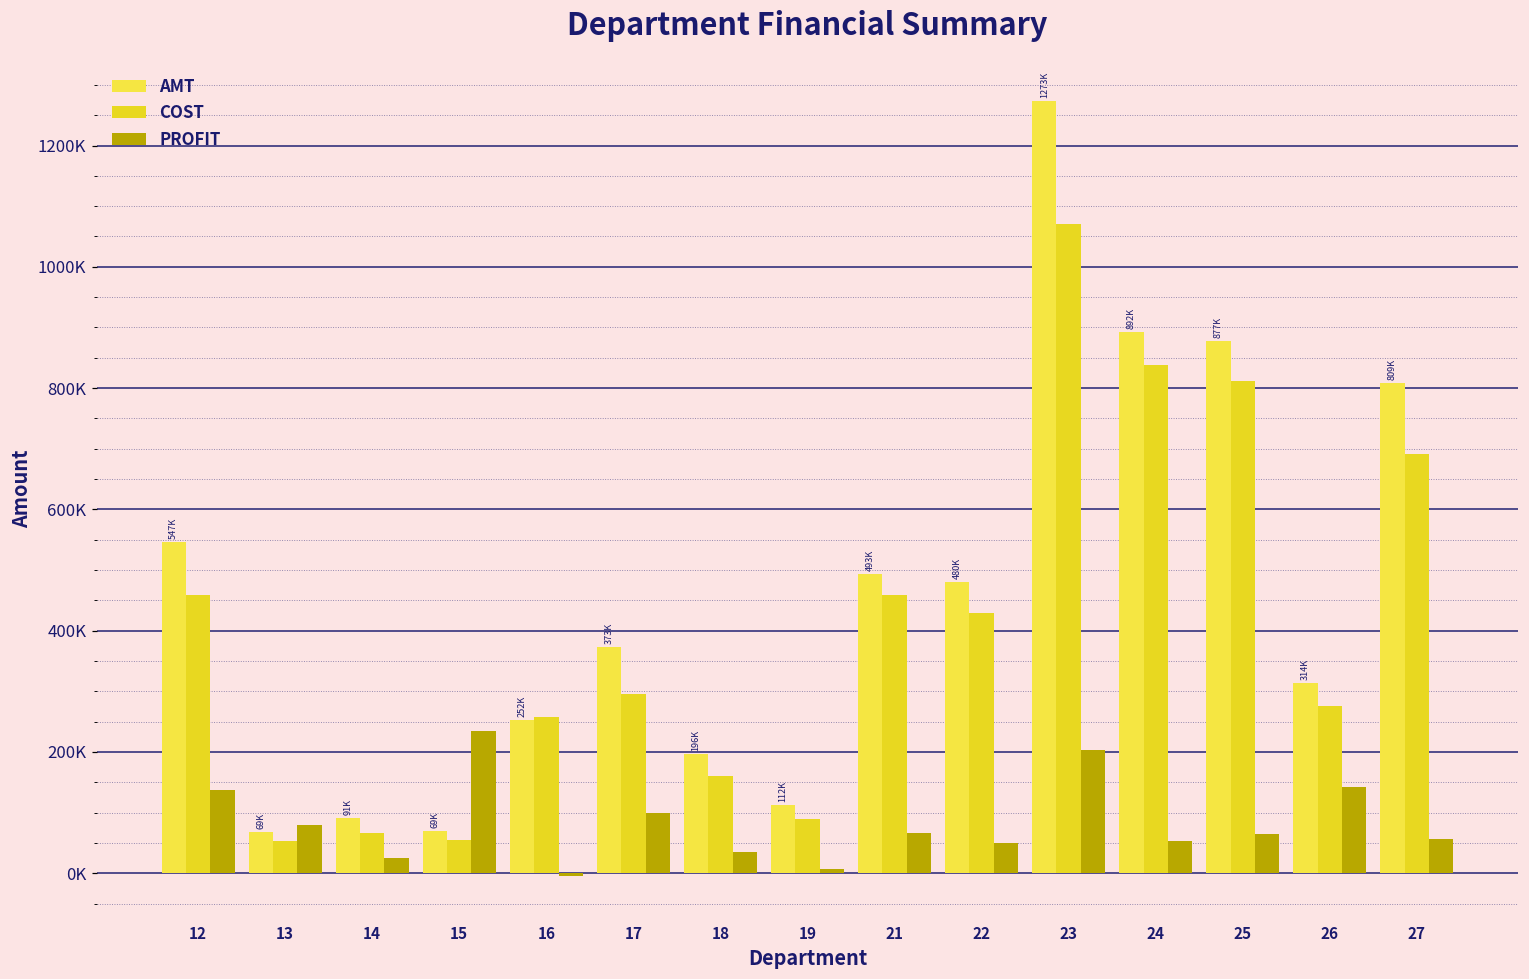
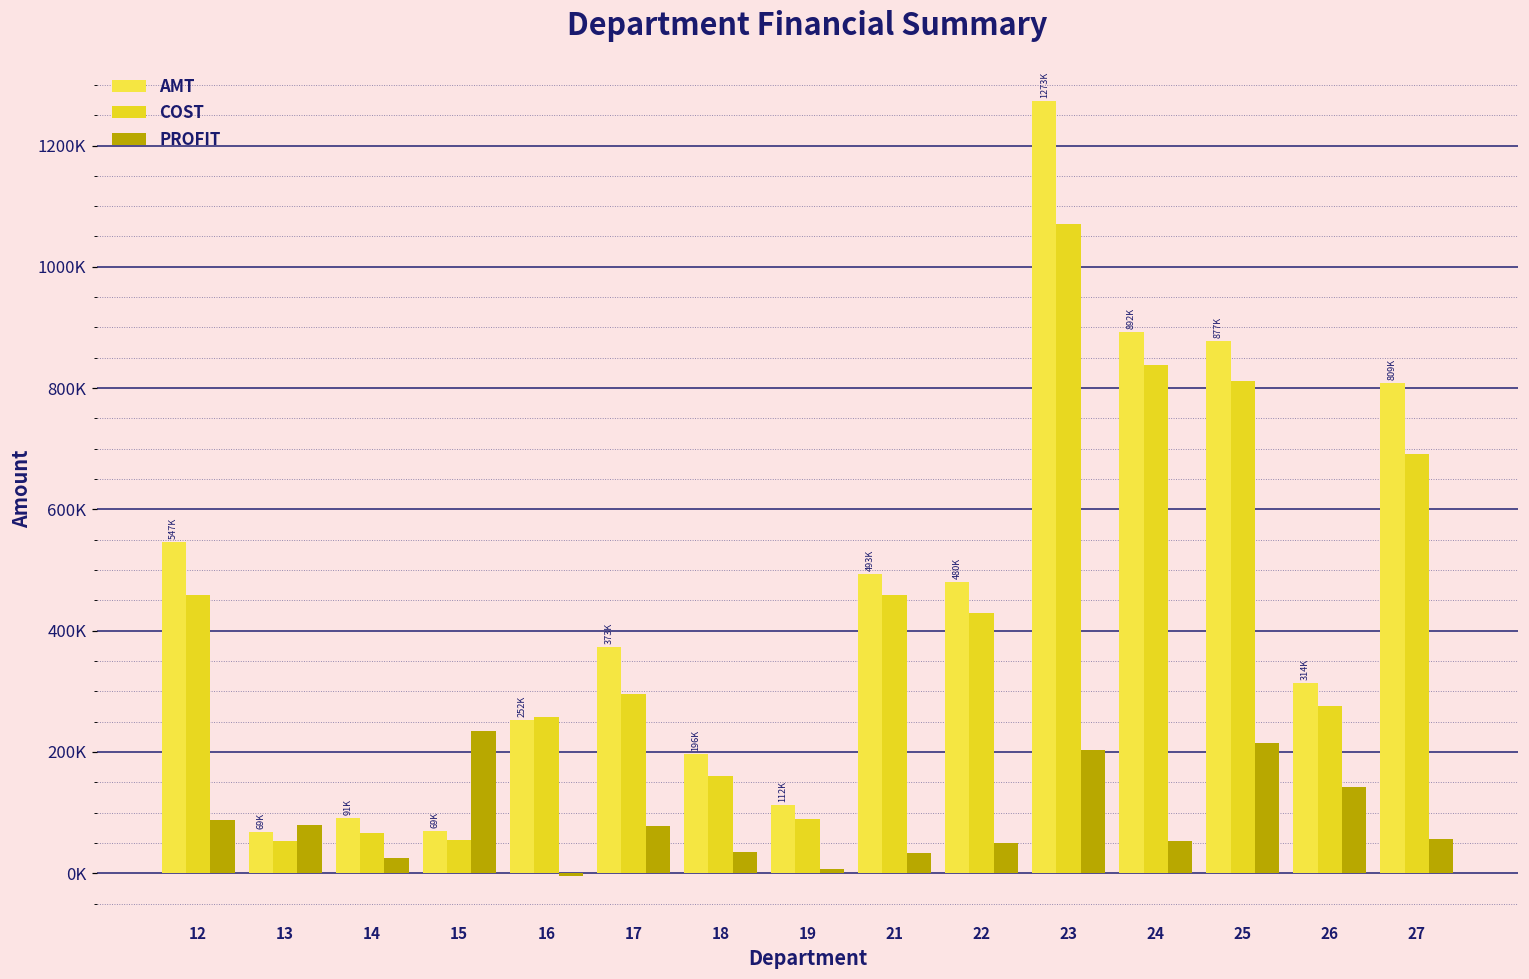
PROFIT, 12: 140000 -> 90000
PROFIT, 17: 100000 -> 80000
PROFIT, 21: 70000 -> 30000
PROFIT, 25: 70000 -> 220000
